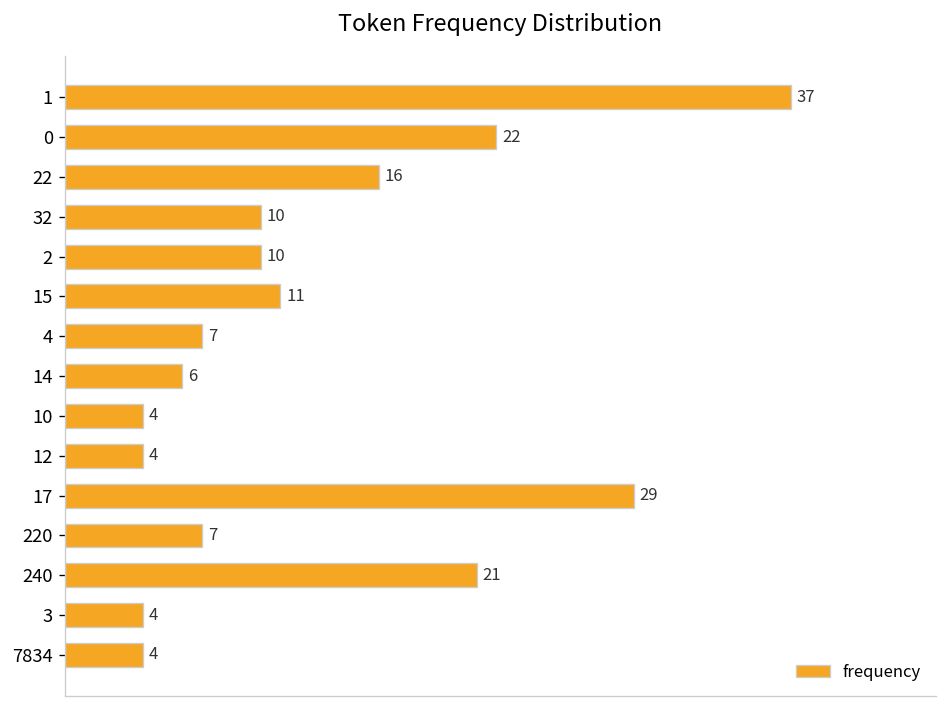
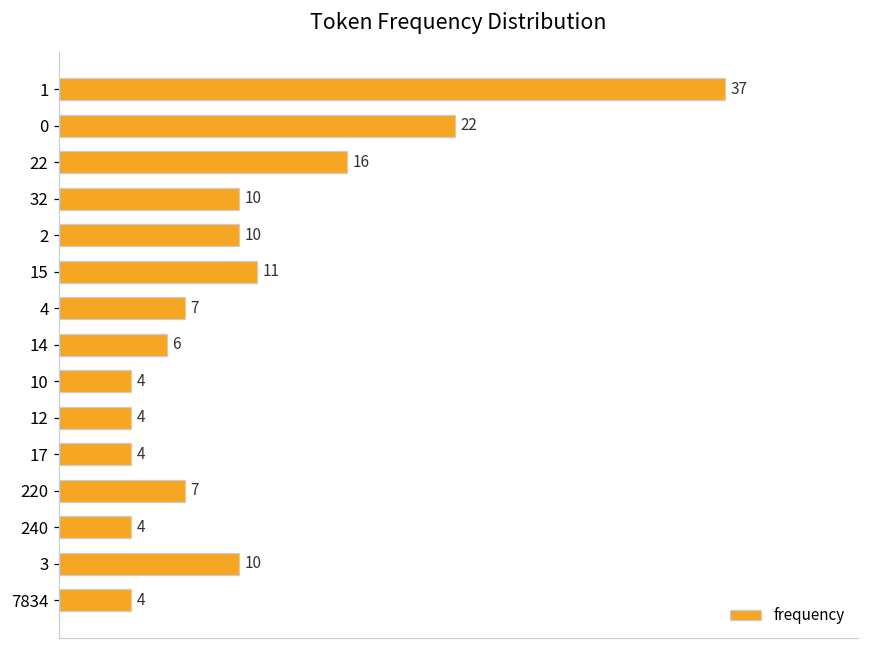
17: 29 -> 4
240: 21 -> 4
3: 4 -> 10
